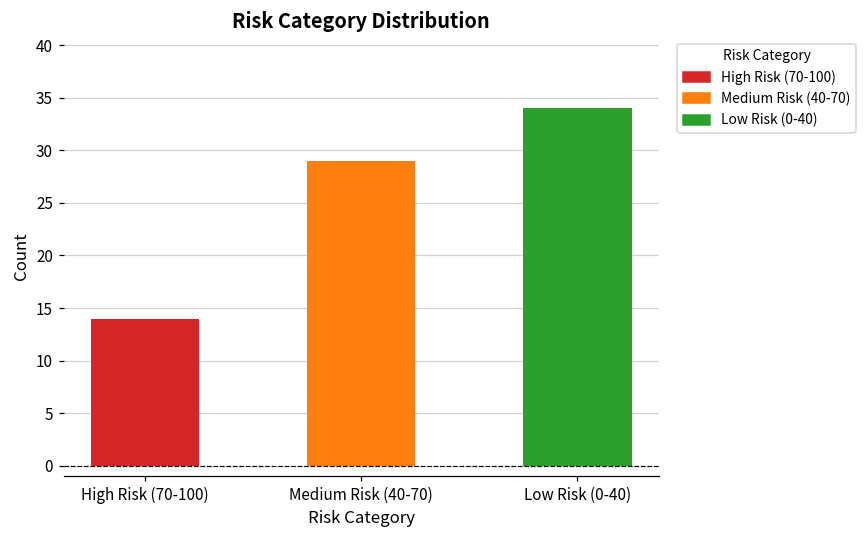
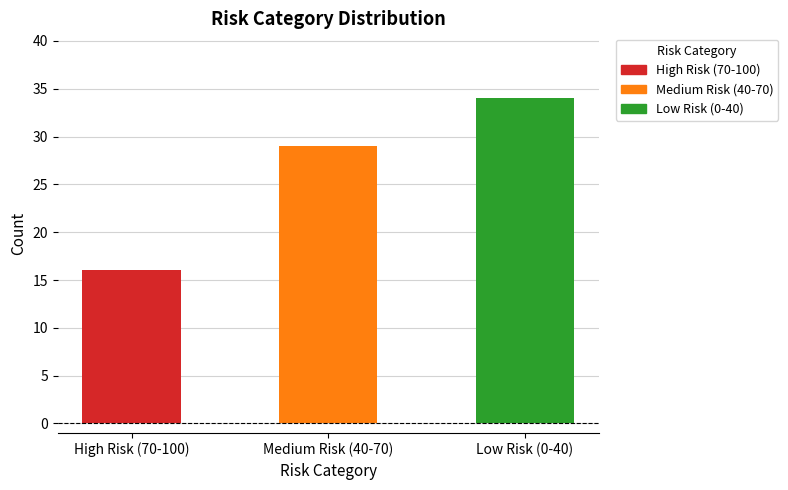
High Risk (70-100): 14 -> 16
